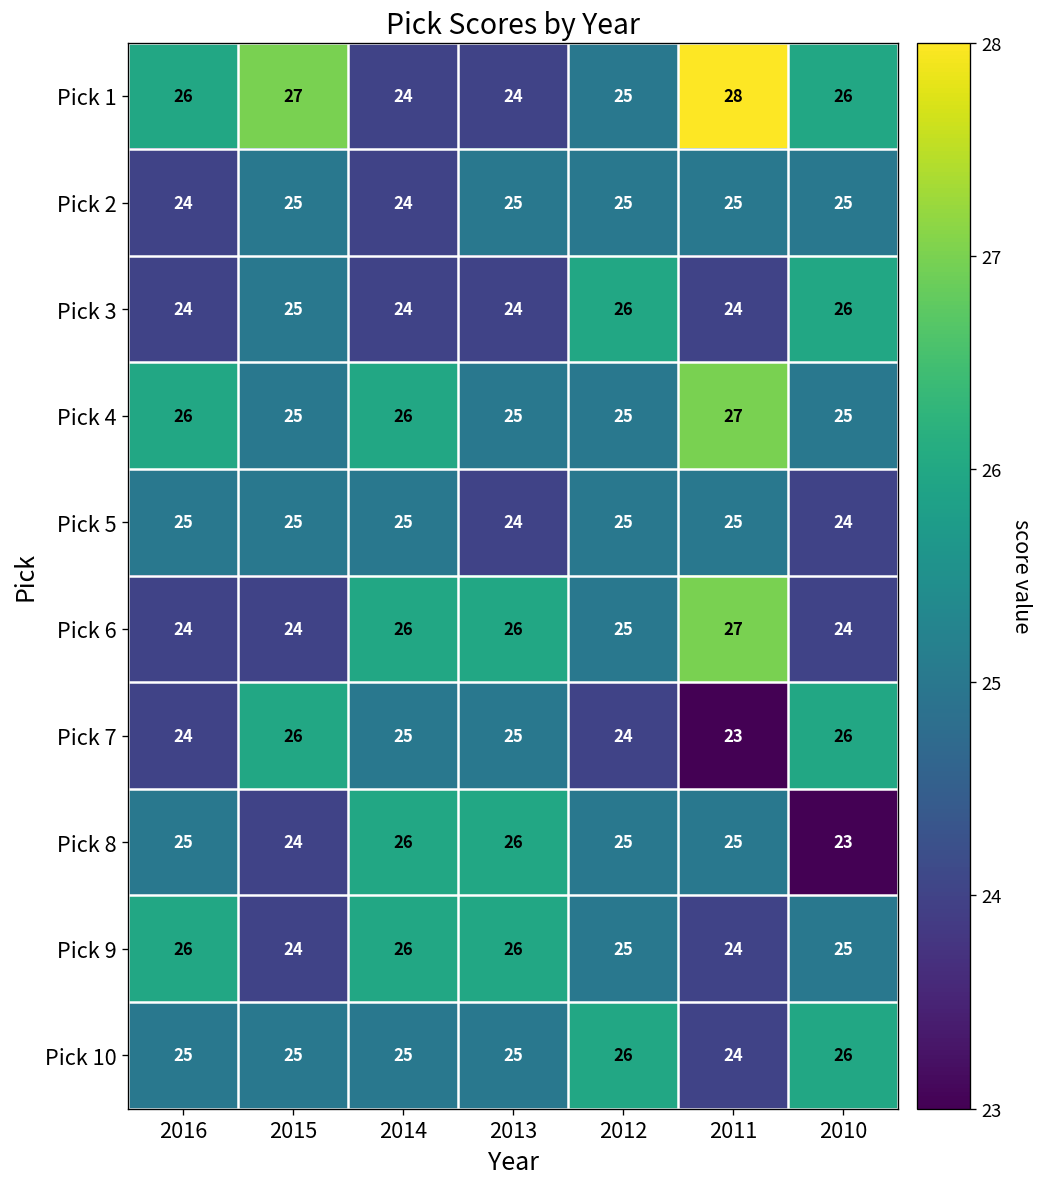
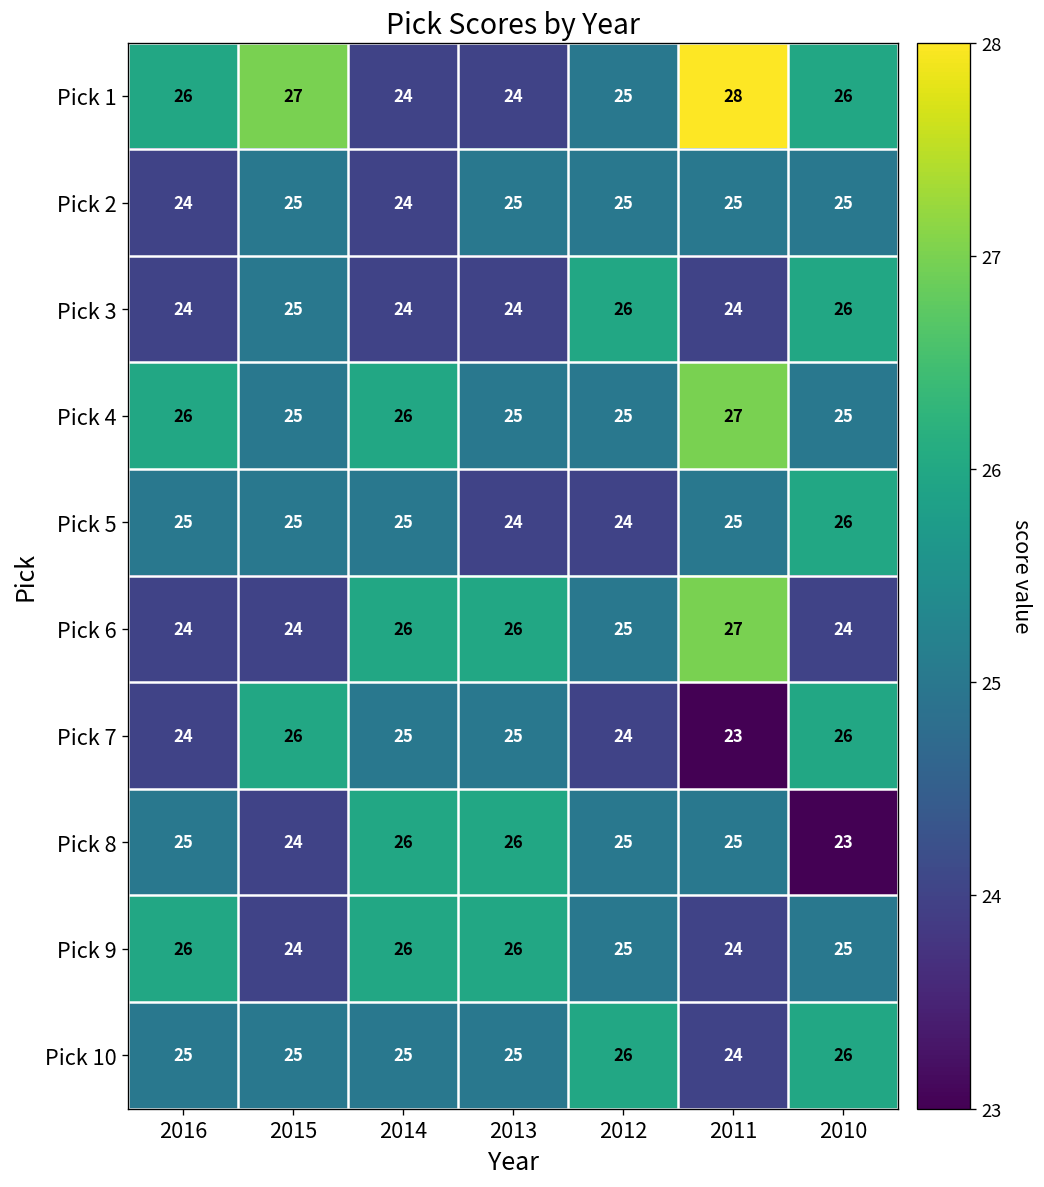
Pick 5, 2012: 25 -> 24
Pick 5, 2010: 24 -> 26
